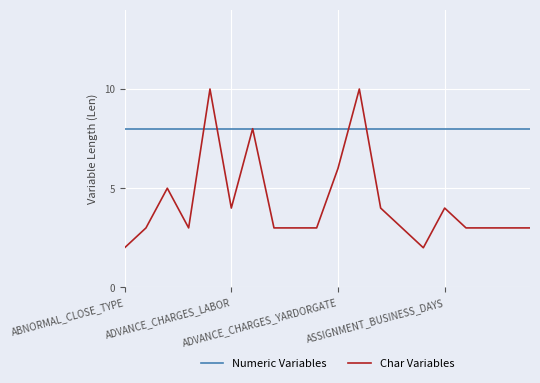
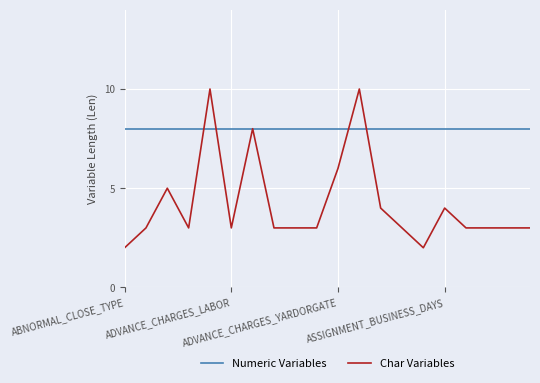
Char Variables, ADVANCE_CHARGES_LABOR: 4 -> 3
